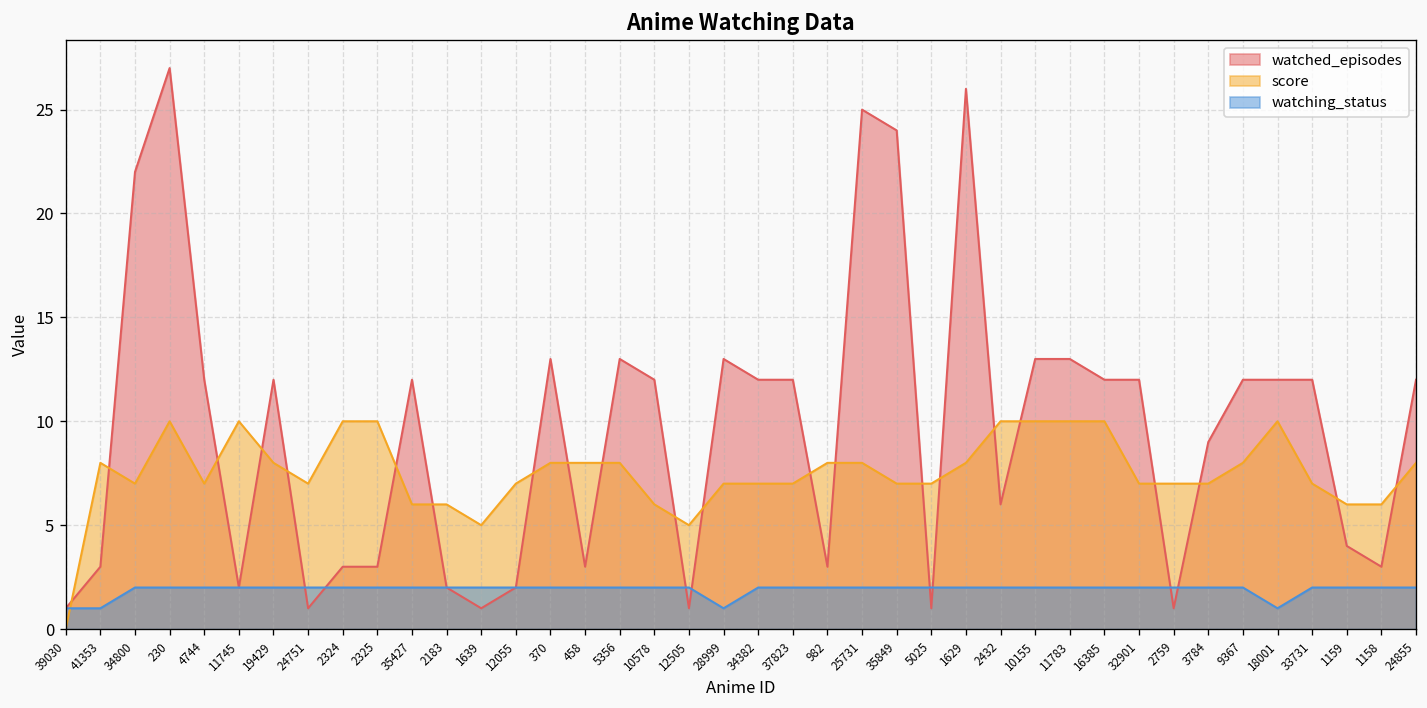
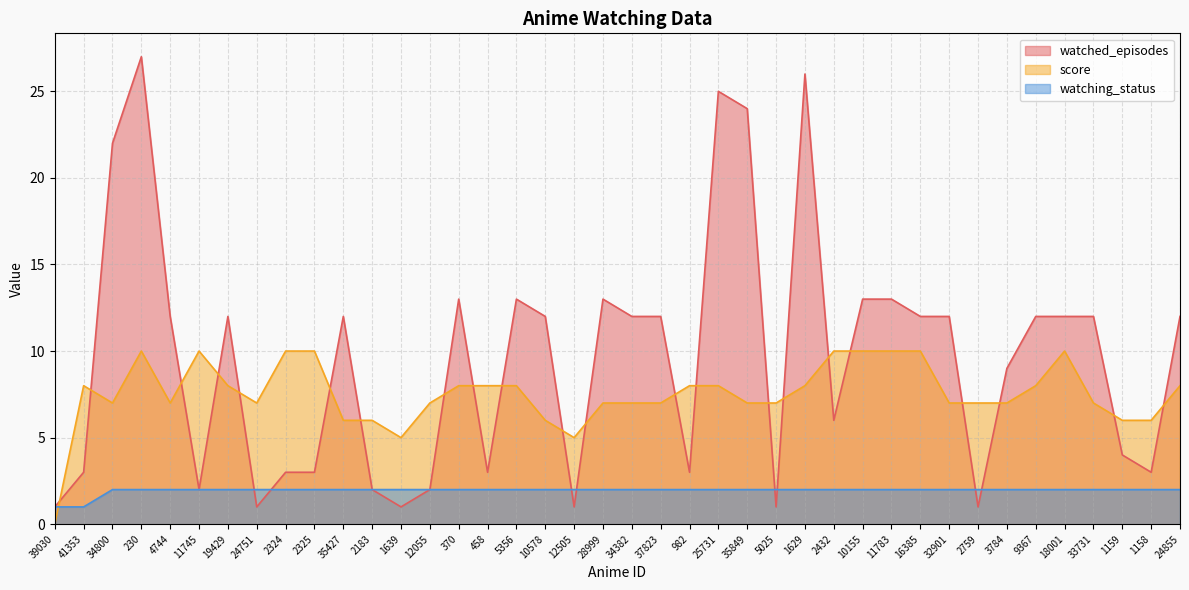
watching_status, 28999: 1 -> 2
watching_status, 18001: 1 -> 2
